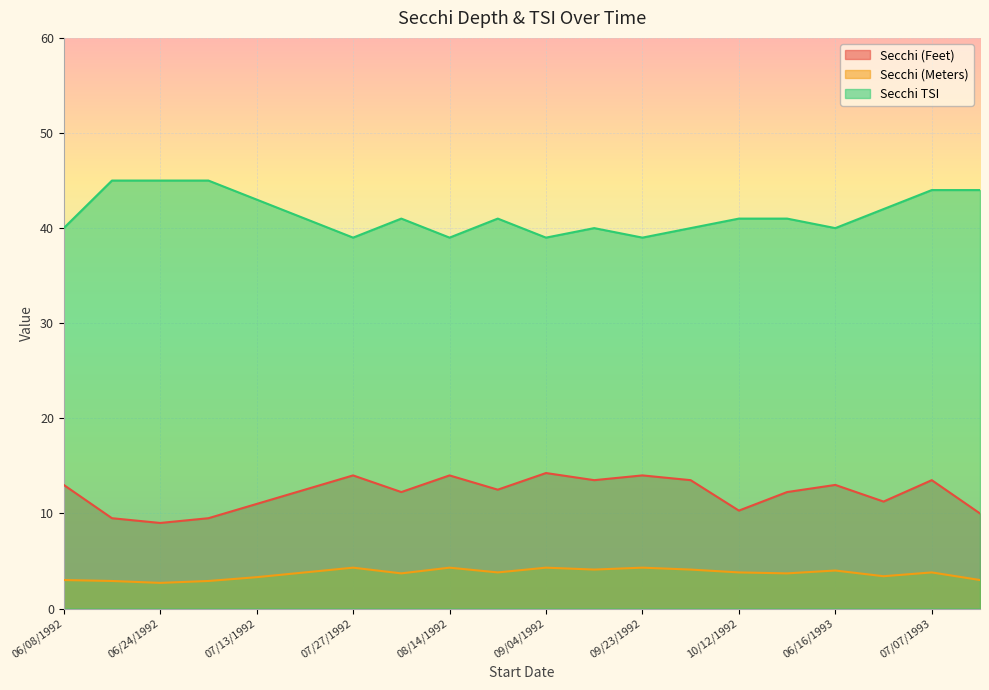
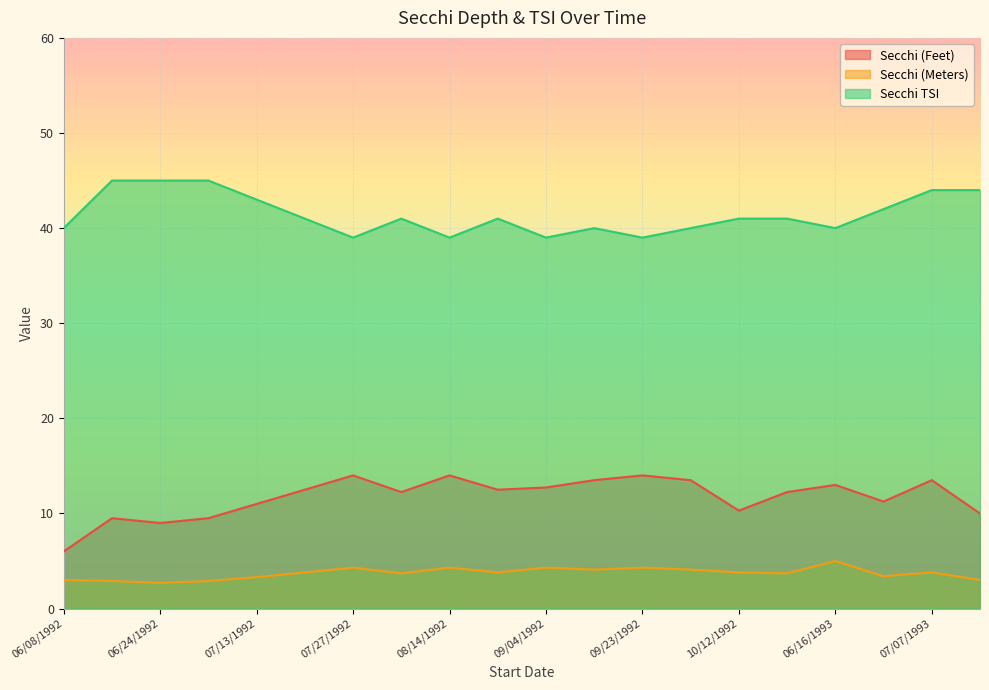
Secchi (Feet), 06/08/1992: 13 -> 6
Secchi (Feet), 09/04/1992: 14 -> 13
Secchi (Meters), 06/16/1993: 4 -> 5
